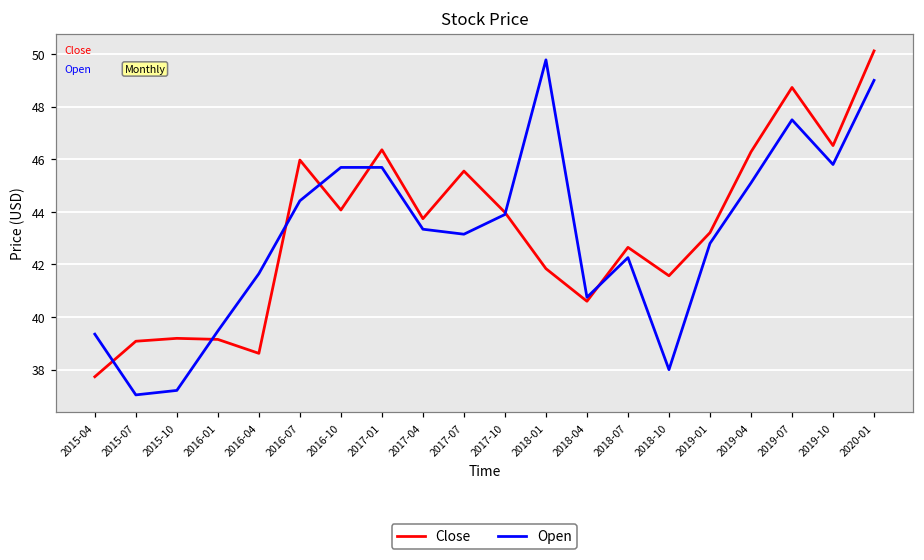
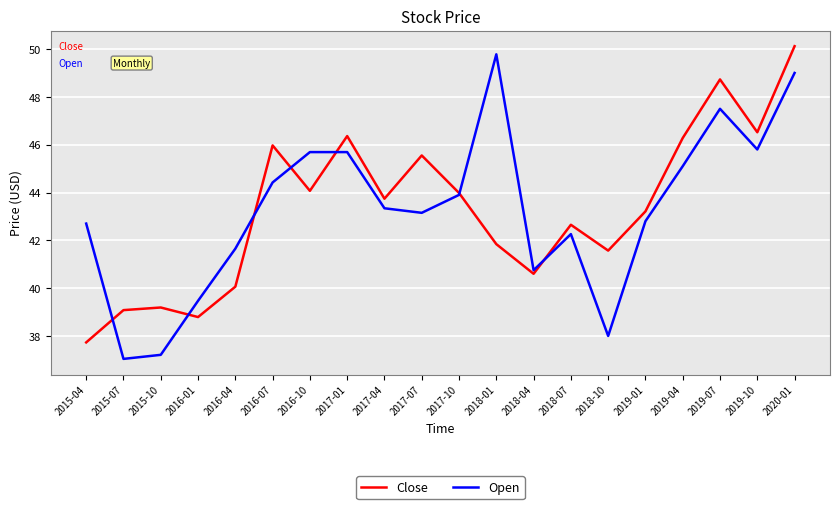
Open, 2015-04: 39.4 -> 42.7
Close, 2016-01: 39.2 -> 38.8
Close, 2016-04: 38.6 -> 40.1
